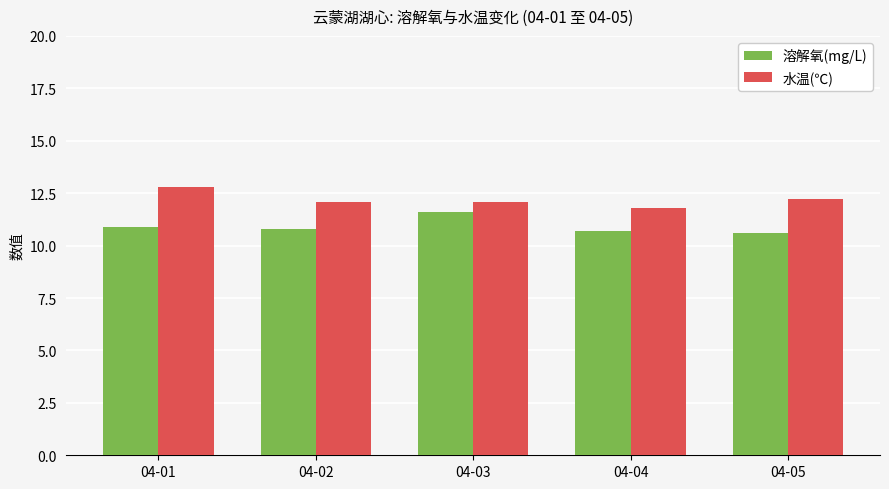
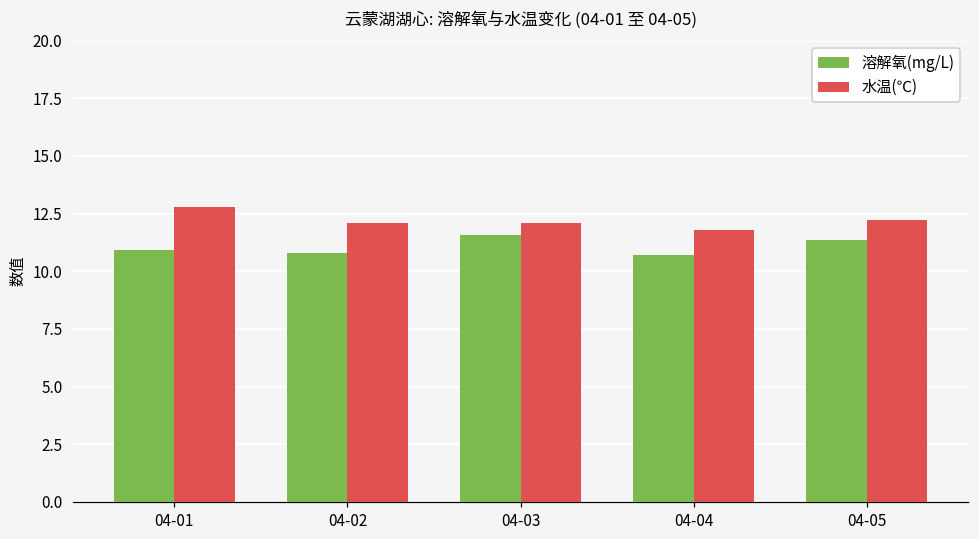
溶解氧(mg/L), 04-05: 10.6 -> 11.3
